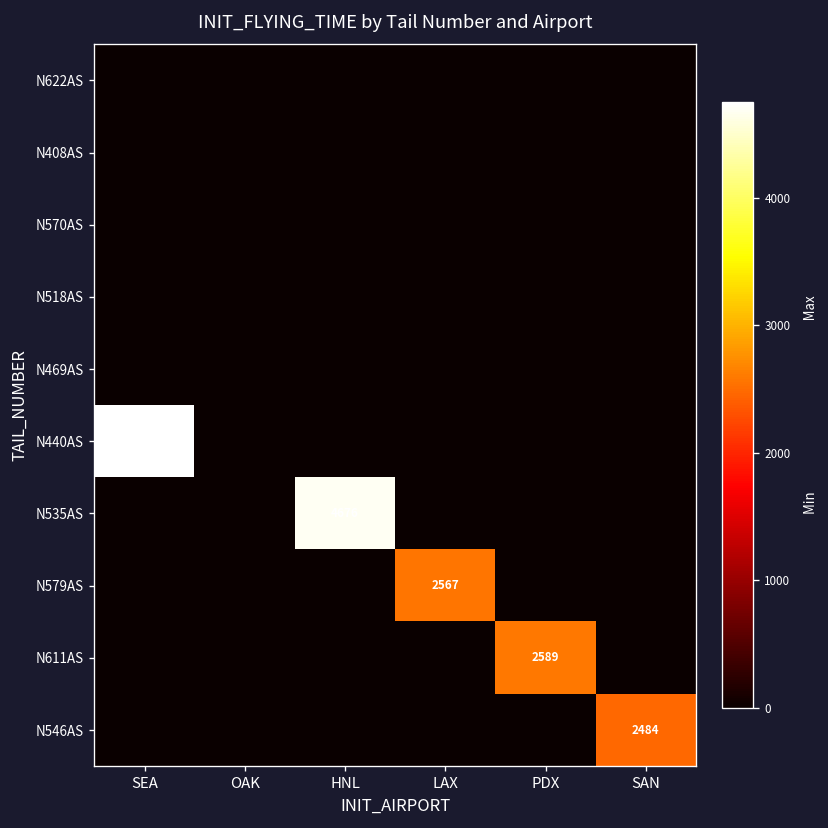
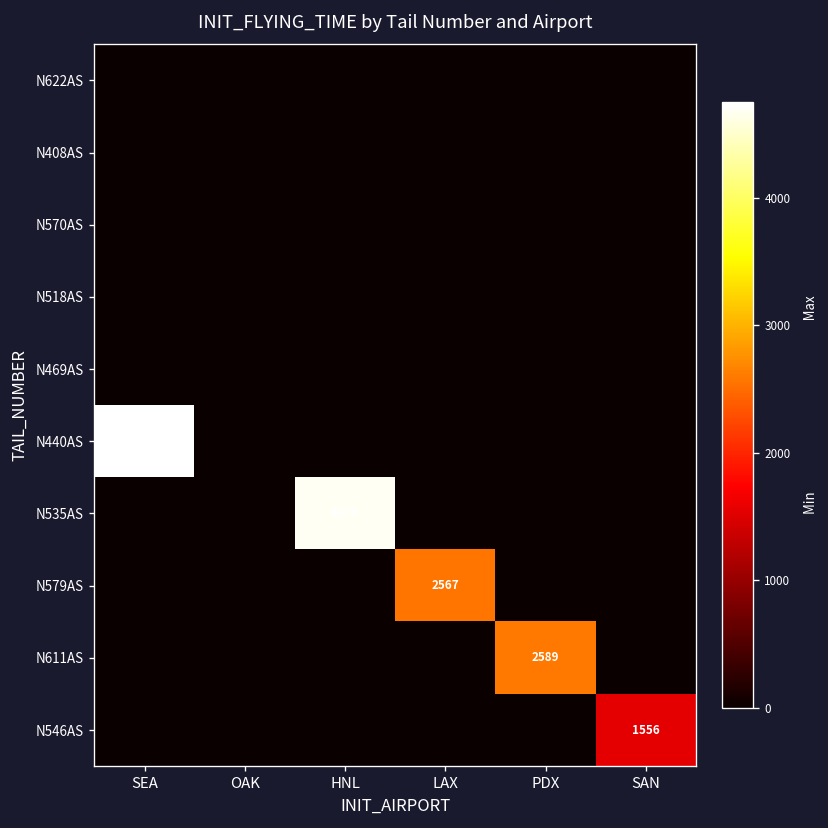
N546AS, SAN: 2484 -> 1556
